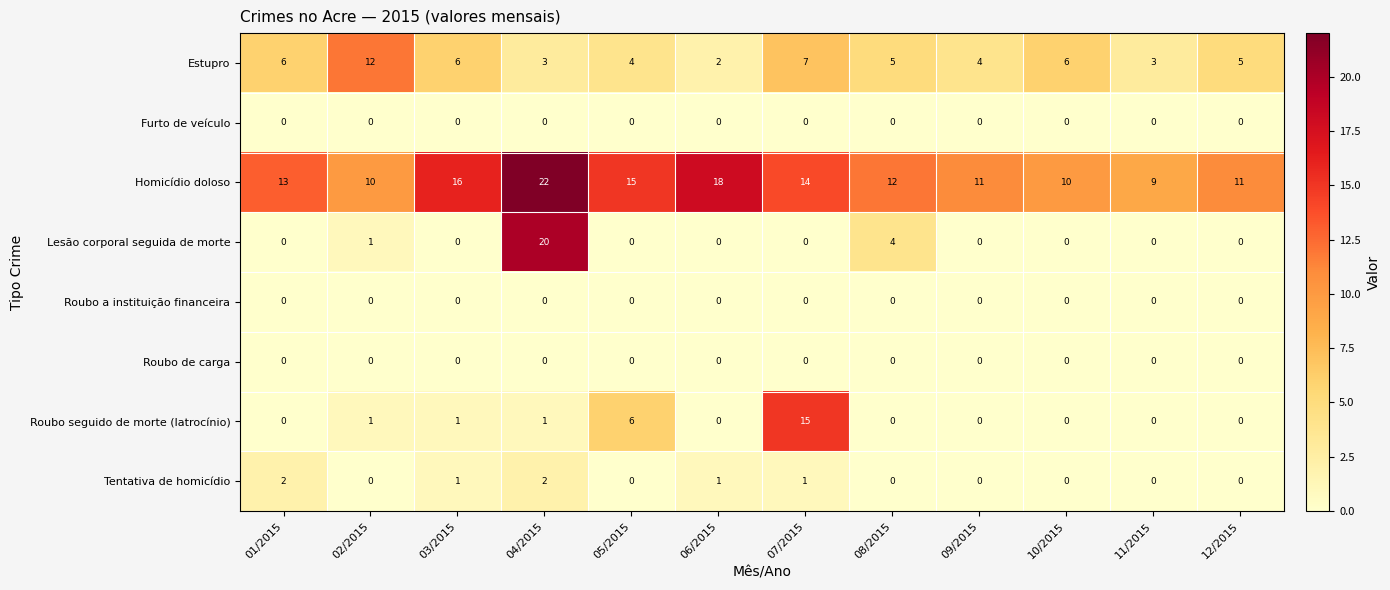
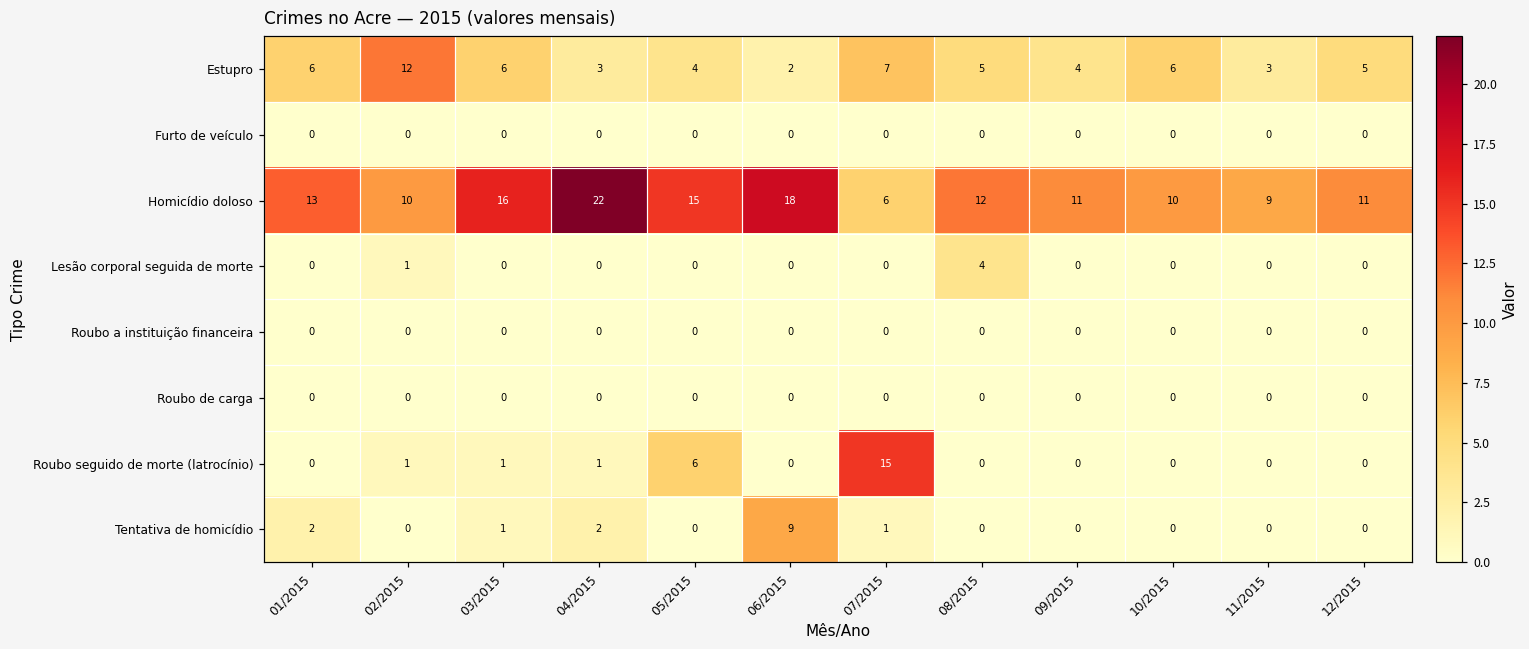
Homicídio doloso, 07/2015: 14 -> 6
Lesão corporal seguida de morte, 04/2015: 20 -> 0
Tentativa de homicídio, 06/2015: 1 -> 9
